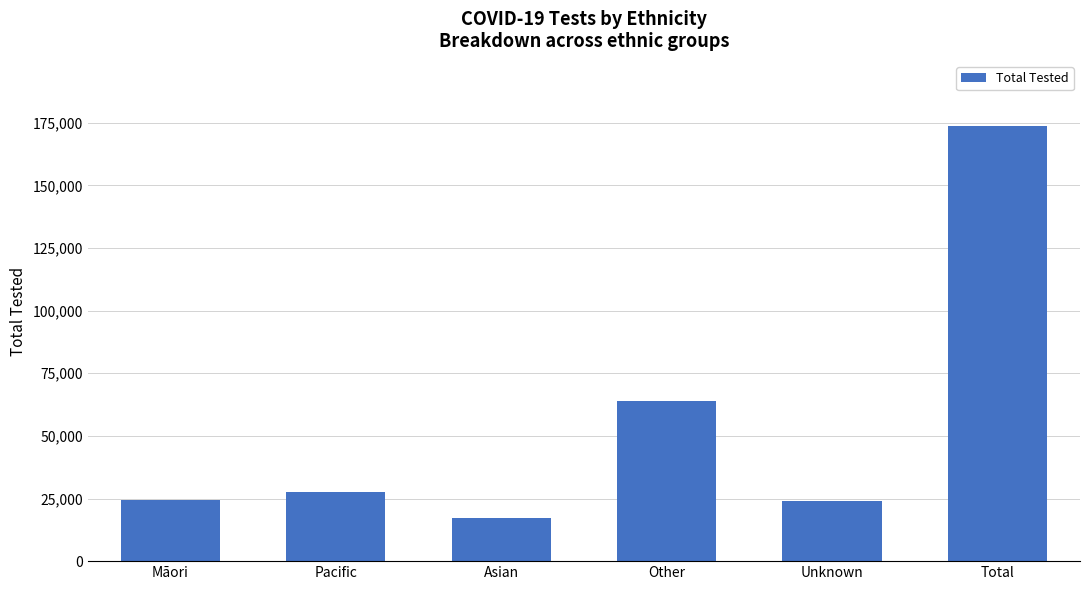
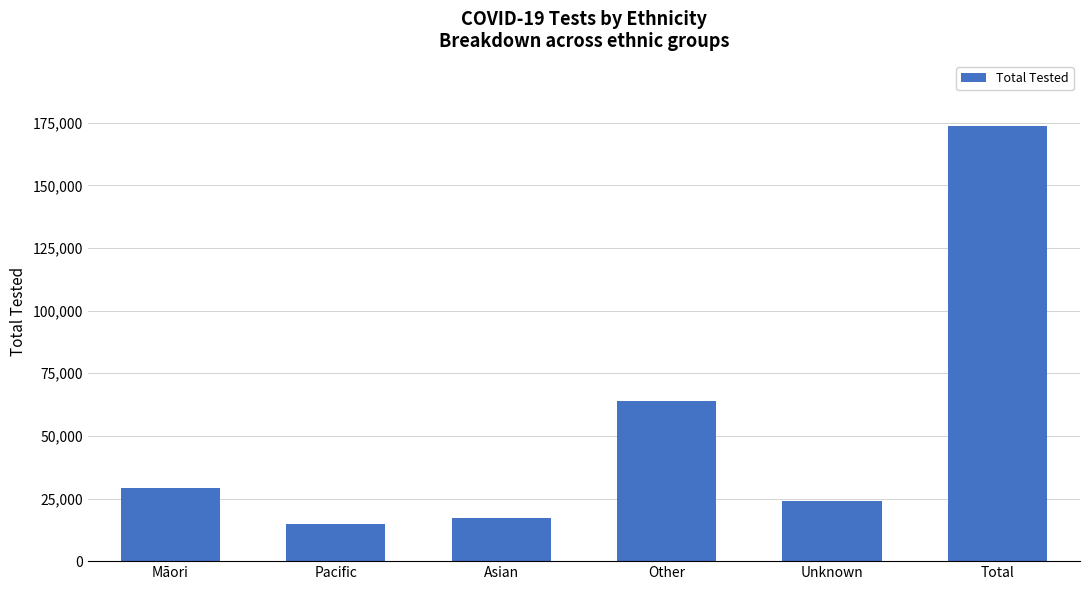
Māori: 24,000 -> 29,000
Pacific: 28,000 -> 15,000
